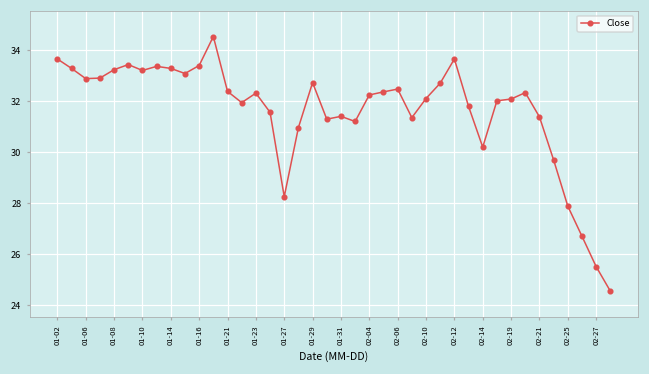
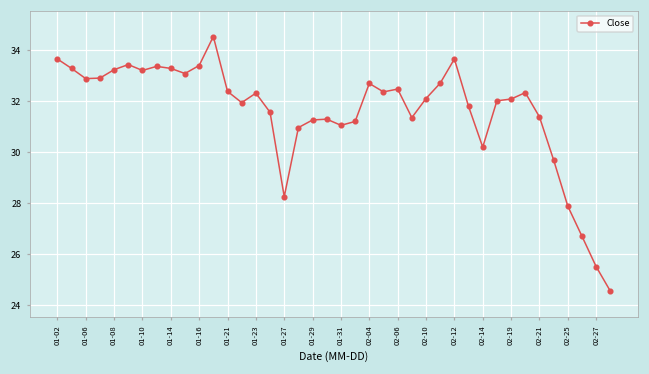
01-29: 32.7 -> 31.3
01-31: 31.4 -> 31.1
02-04: 32.3 -> 32.7
